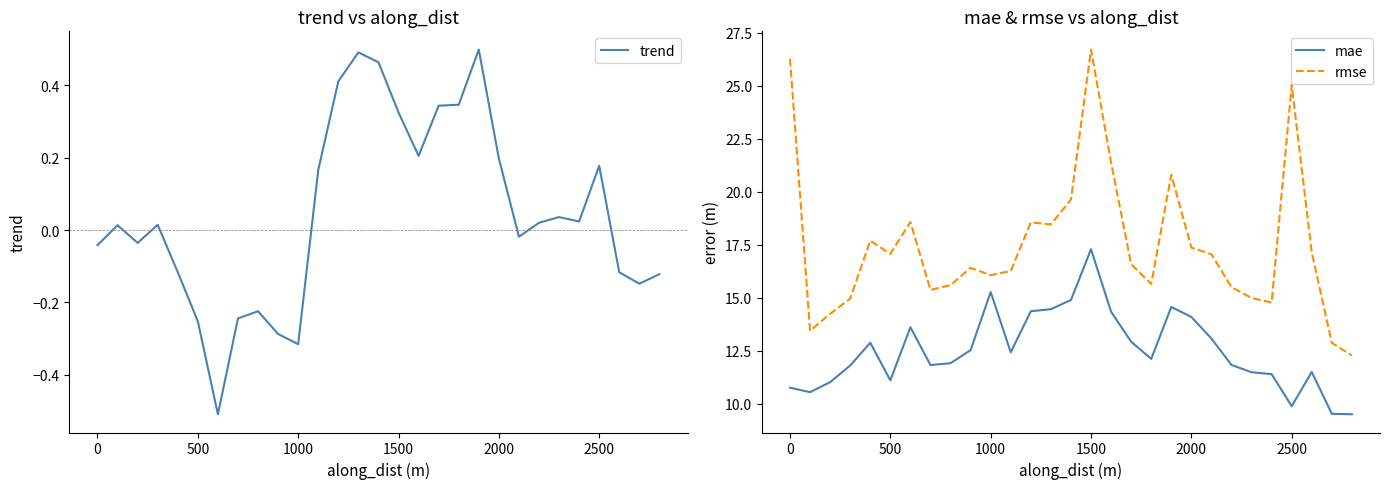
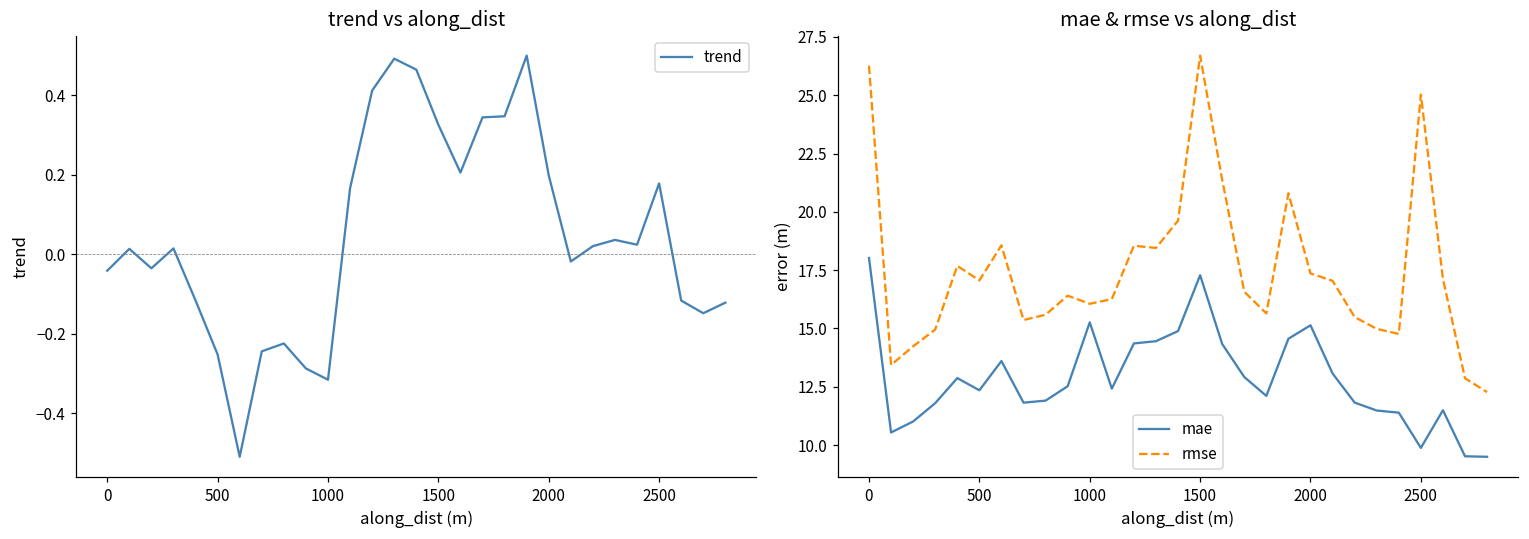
mae & rmse vs along_dist, mae, 0: 10.8 -> 18.0
mae & rmse vs along_dist, mae, 500: 11.1 -> 12.3
mae & rmse vs along_dist, mae, 2000: 14.1 -> 15.1
